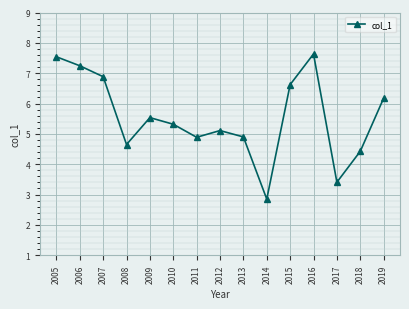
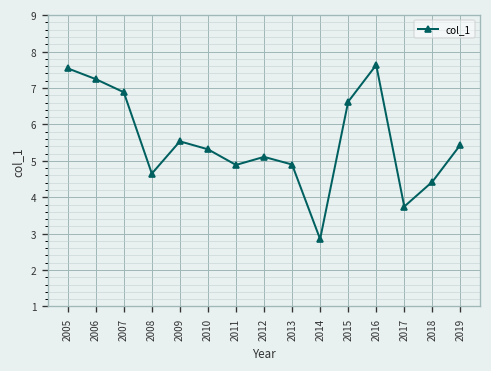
2017: 3.4 -> 3.7
2019: 6.2 -> 5.4
